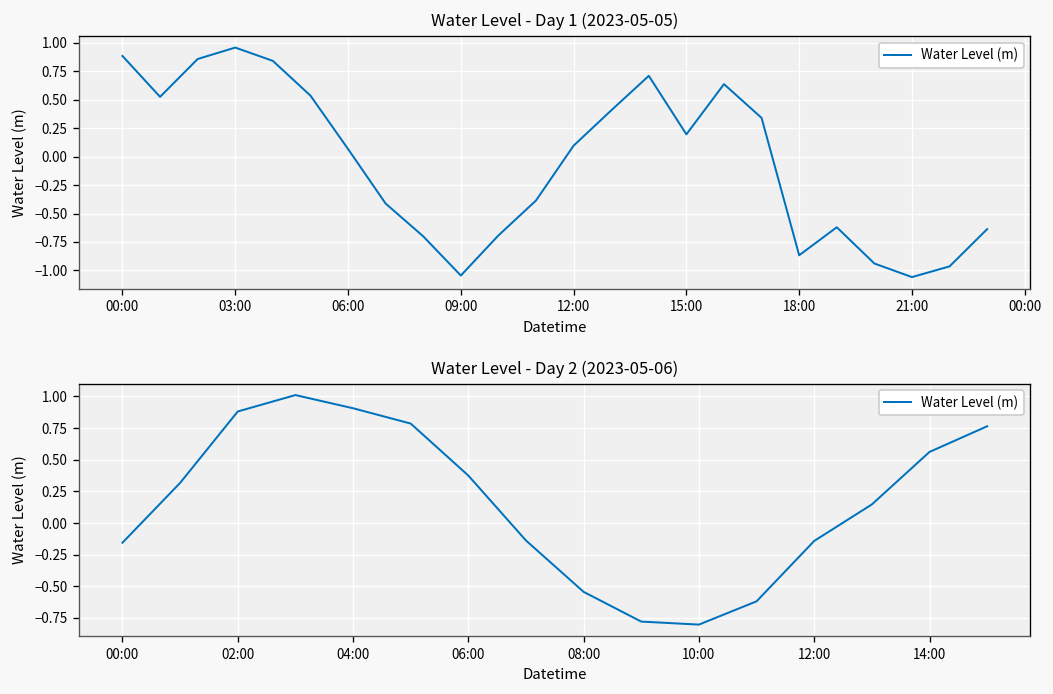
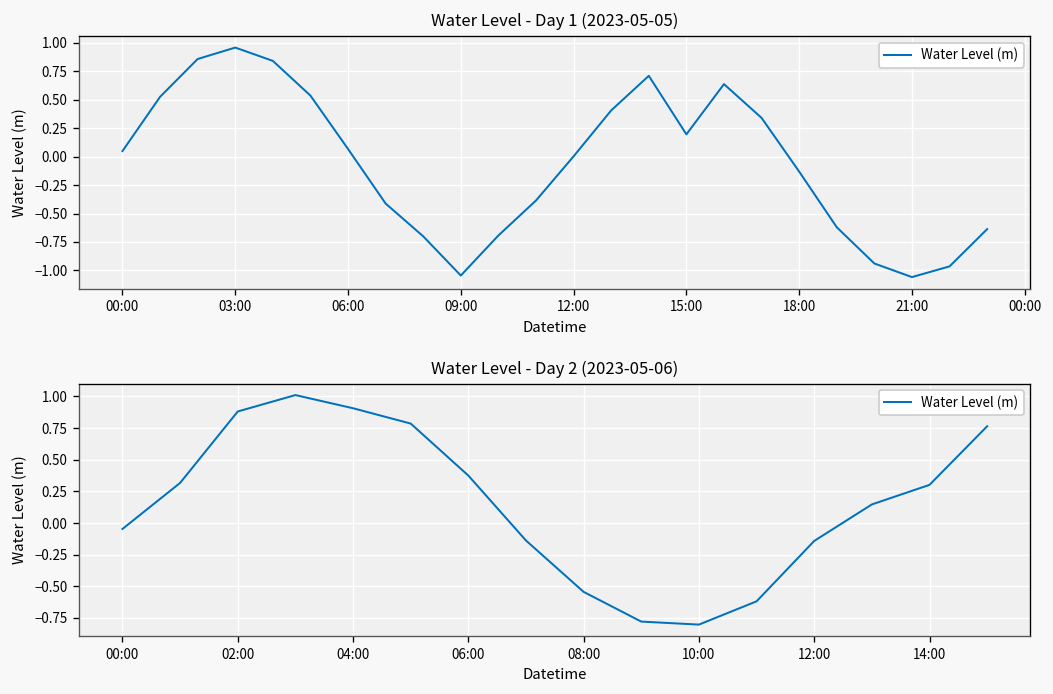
Water Level - Day 1 (2023-05-05), 00:00: 0.9 -> 0.0
Water Level - Day 1 (2023-05-05), 12:00: 0.1 -> 0.0
Water Level - Day 1 (2023-05-05), 18:00: -0.9 -> -0.1
Water Level - Day 2 (2023-05-06), 00:00: -0.16 -> -0.05
Water Level - Day 2 (2023-05-06), 14:00: 0.56 -> 0.30
